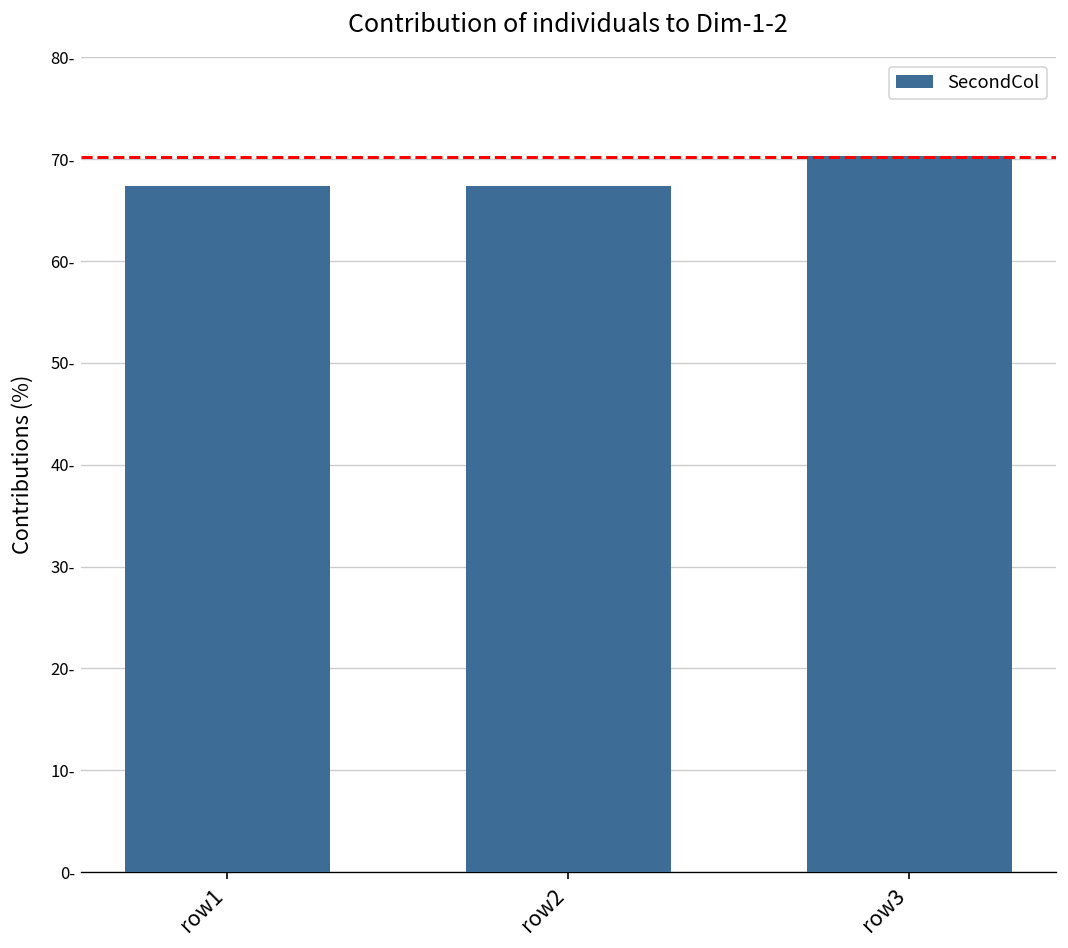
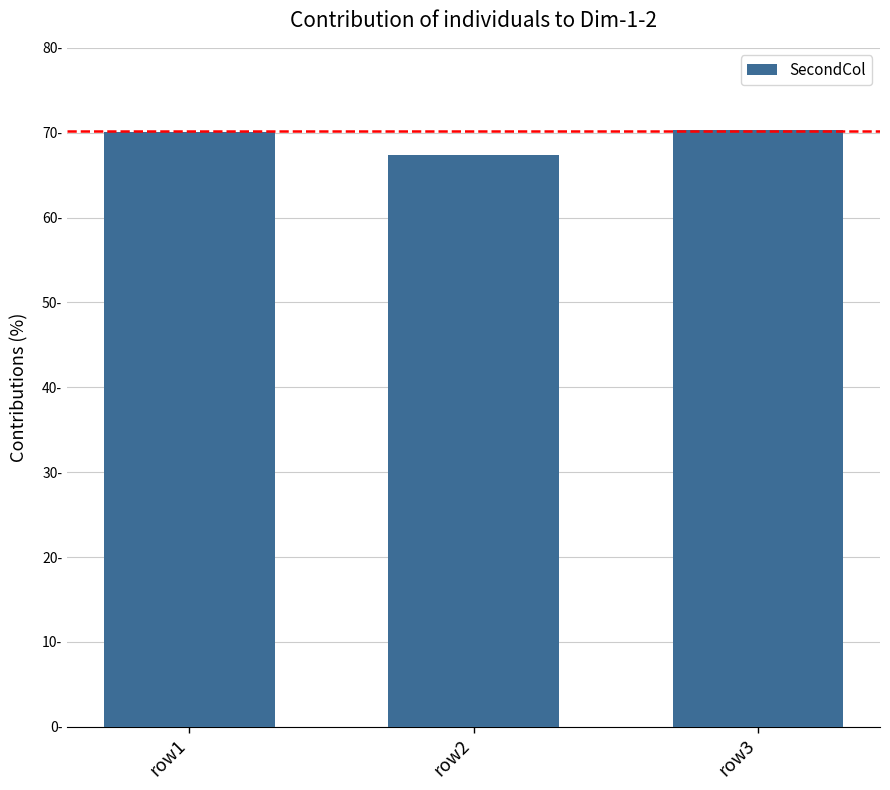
row1: 67- -> 70-
